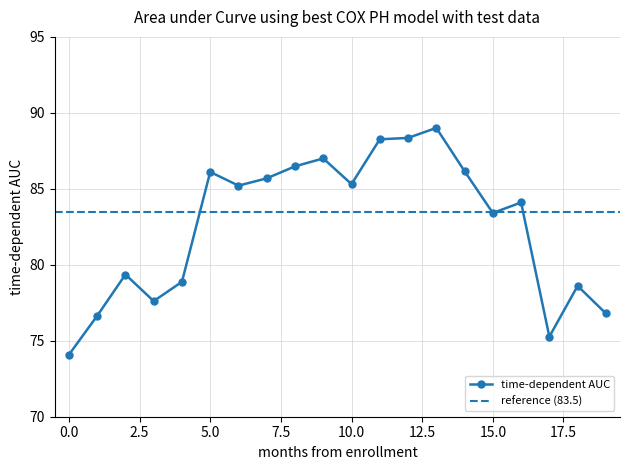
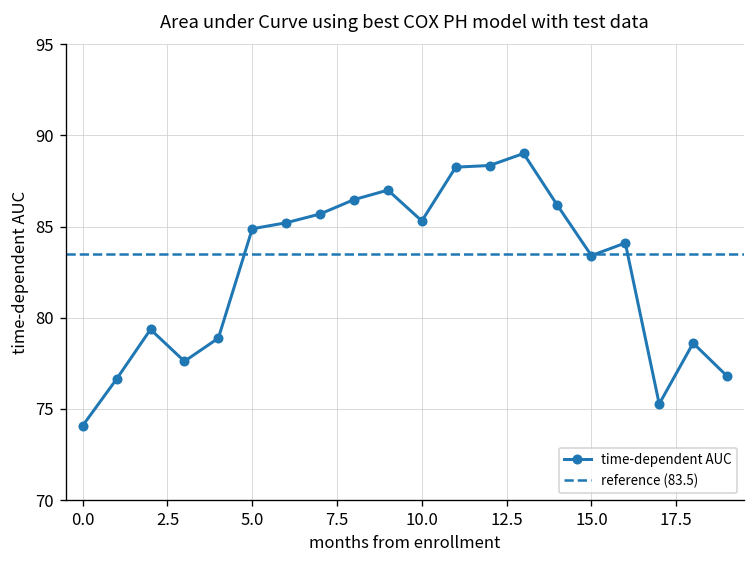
5.0: 86.1 -> 84.9
